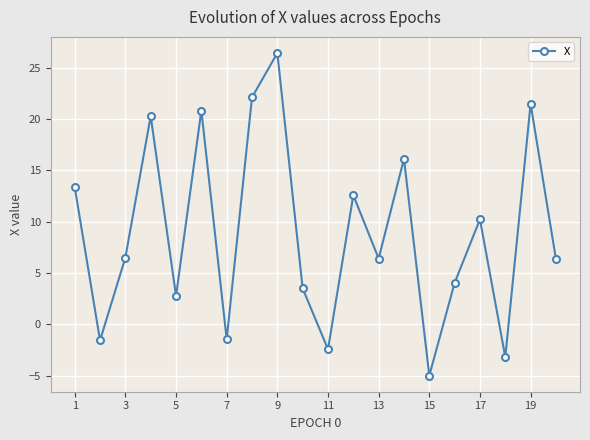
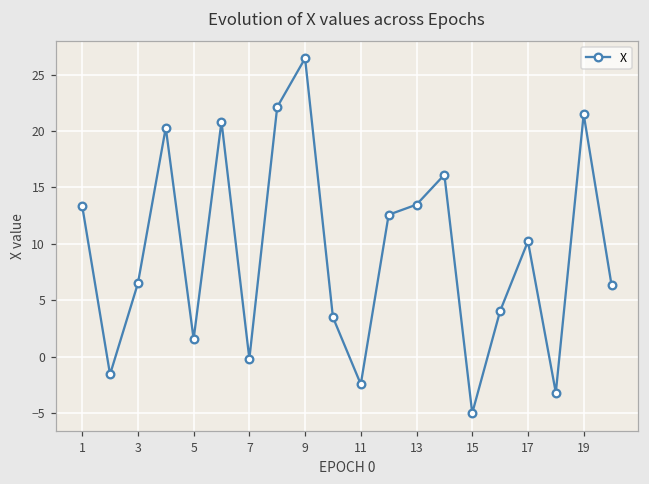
5: 2.8 -> 1.6
7: -1.5 -> -0.2
13: 6.4 -> 13.5
